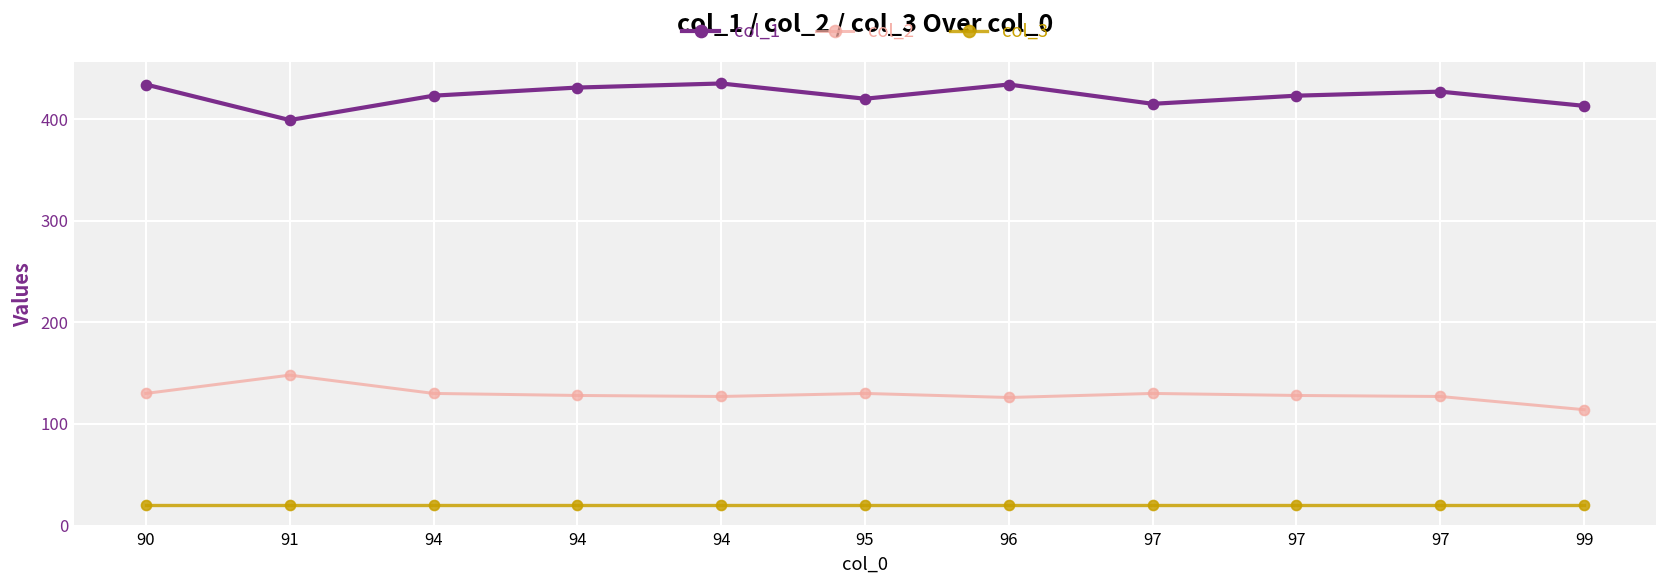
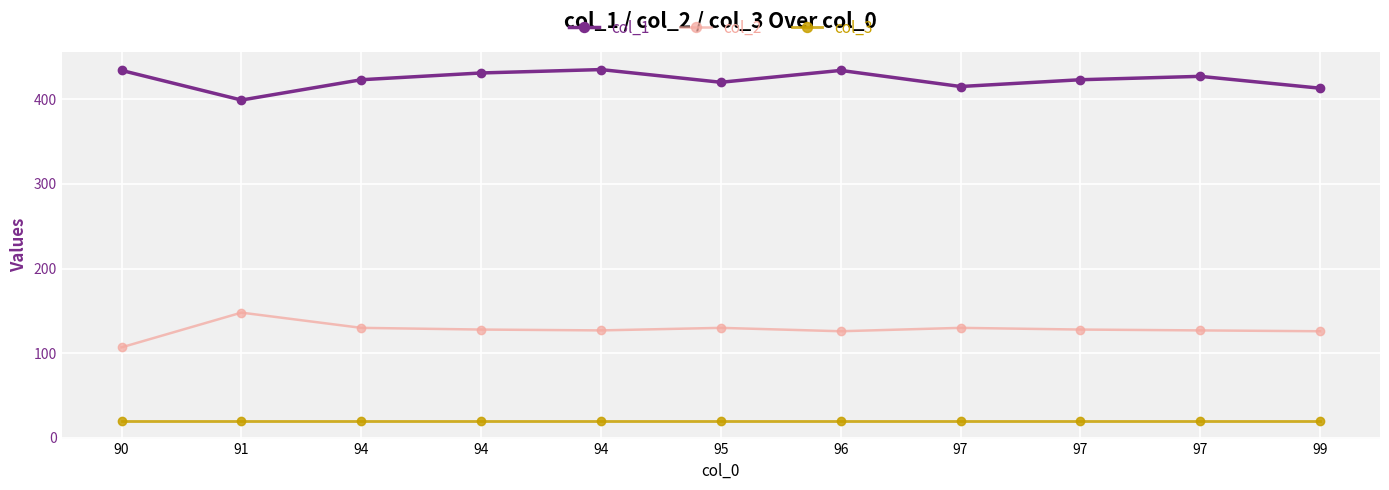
col_2, 90: 130 -> 110
col_2, 99: 110 -> 130
